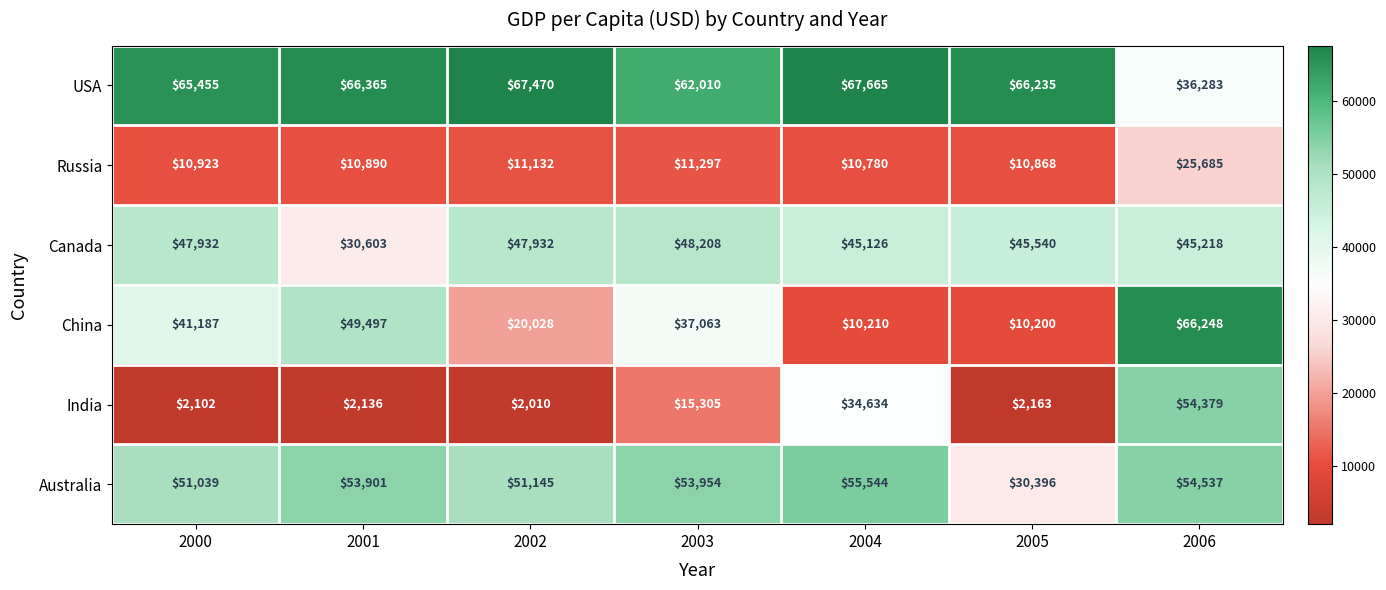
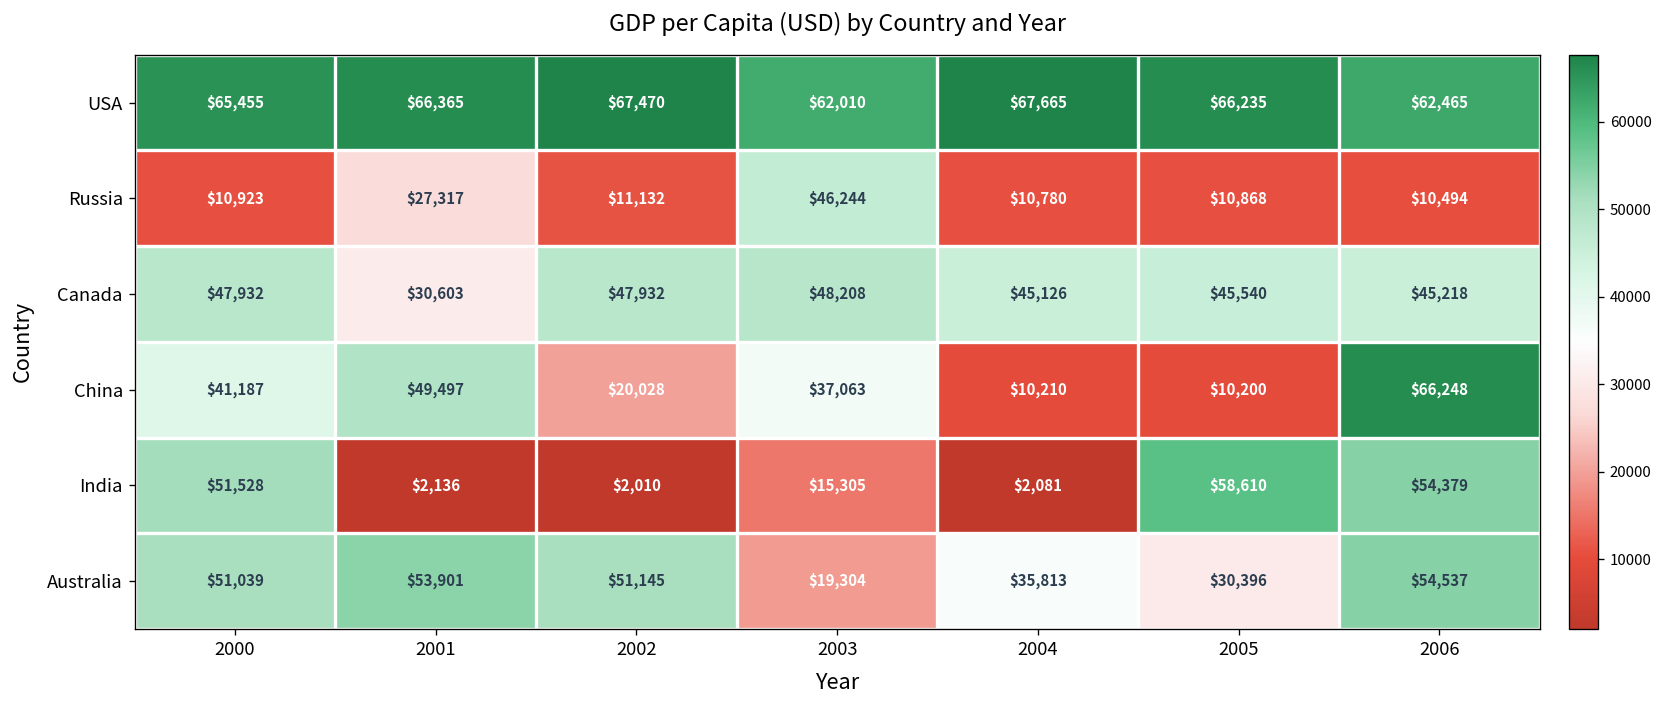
USA, 2006: $36,283 -> $62,465
Russia, 2001: $10,890 -> $27,317
Russia, 2003: $11,297 -> $46,244
Russia, 2006: $25,685 -> $10,494
India, 2000: $2,102 -> $51,528
India, 2004: $34,634 -> $2,081
India, 2005: $2,163 -> $58,610
Australia, 2003: $53,954 -> $19,304
Australia, 2004: $55,544 -> $35,813
